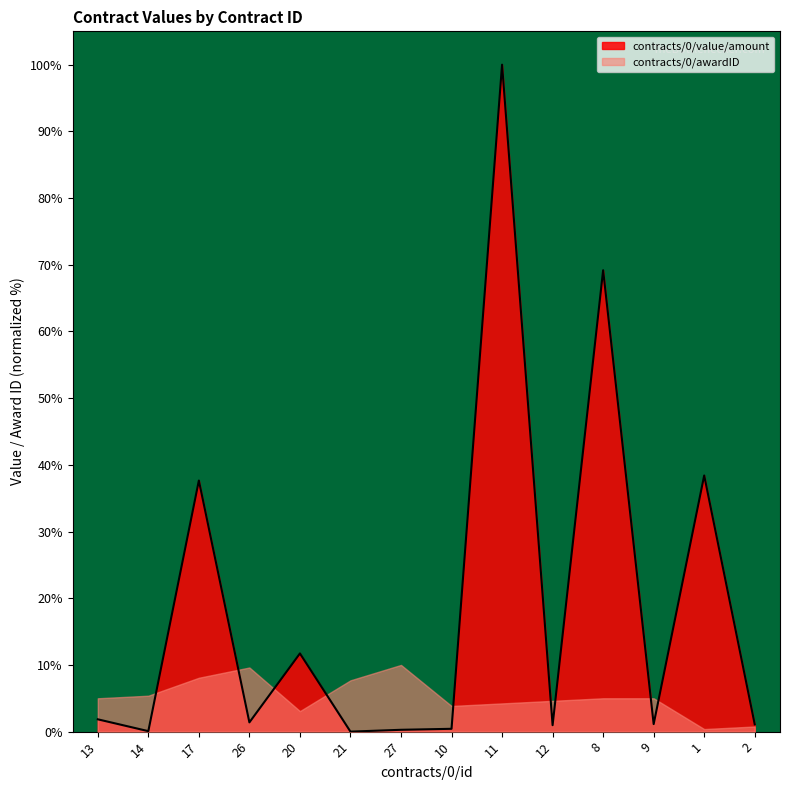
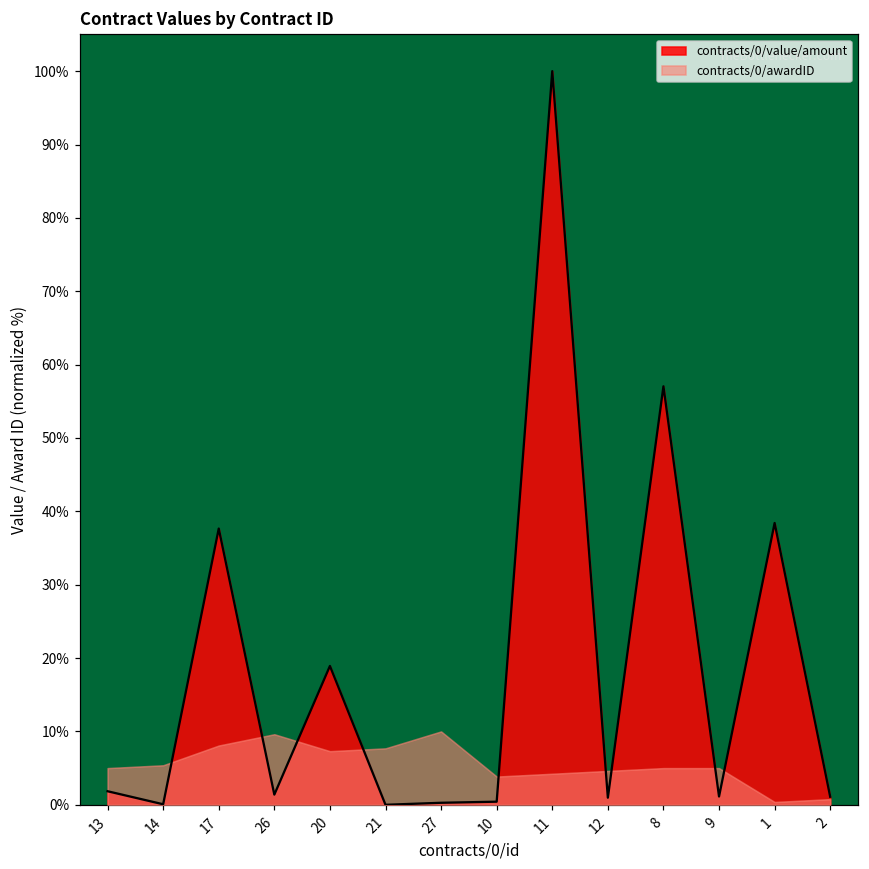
contracts/0/value/amount, 20: 12% -> 19%
contracts/0/awardID, 20: 3% -> 7%
contracts/0/value/amount, 8: 69% -> 57%
